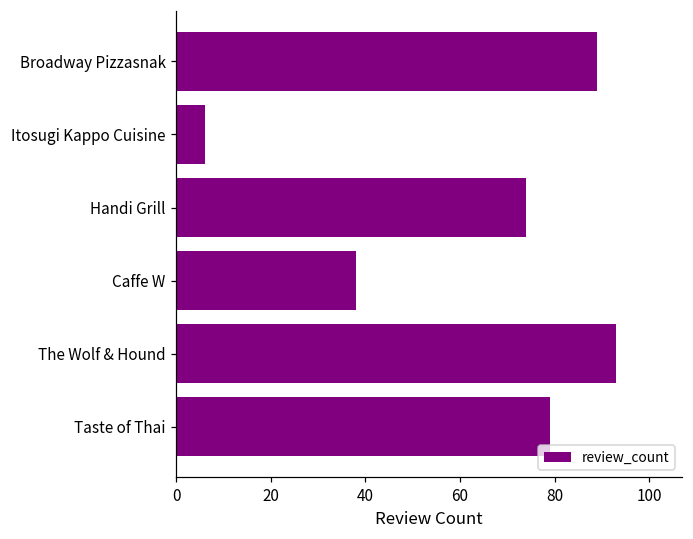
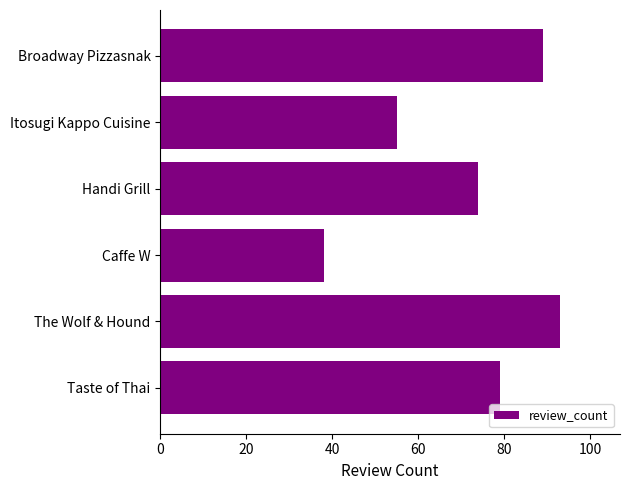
Itosugi Kappo Cuisine: 6 -> 55
